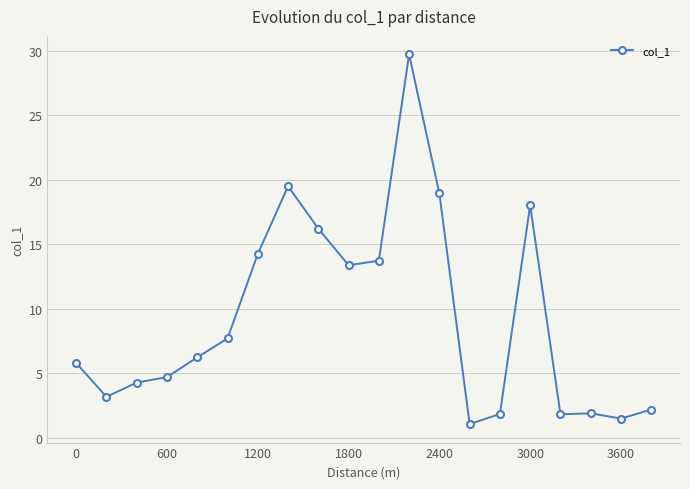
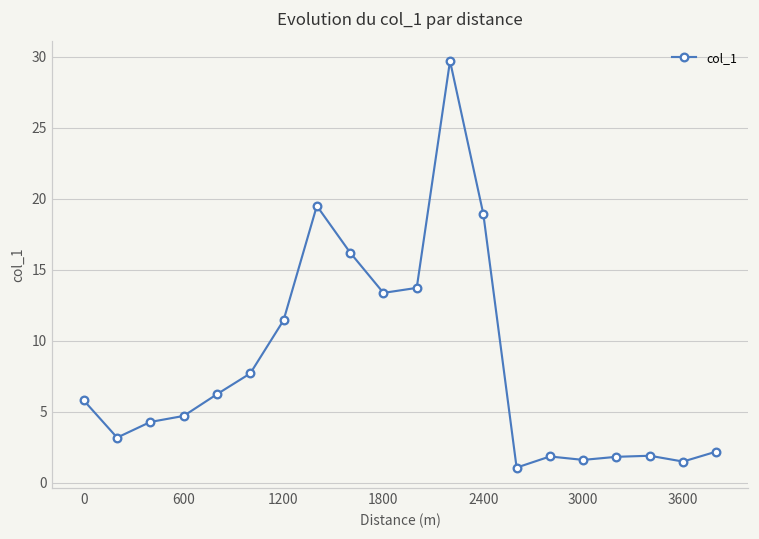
1200: 14.3 -> 11.5
3000: 18.0 -> 1.6
